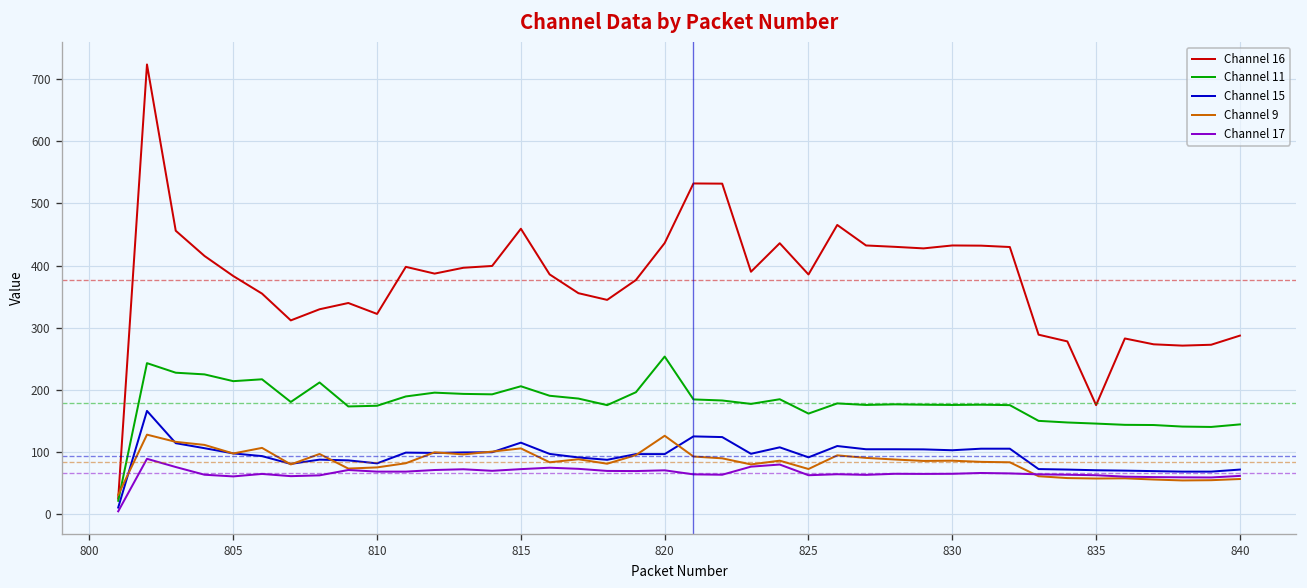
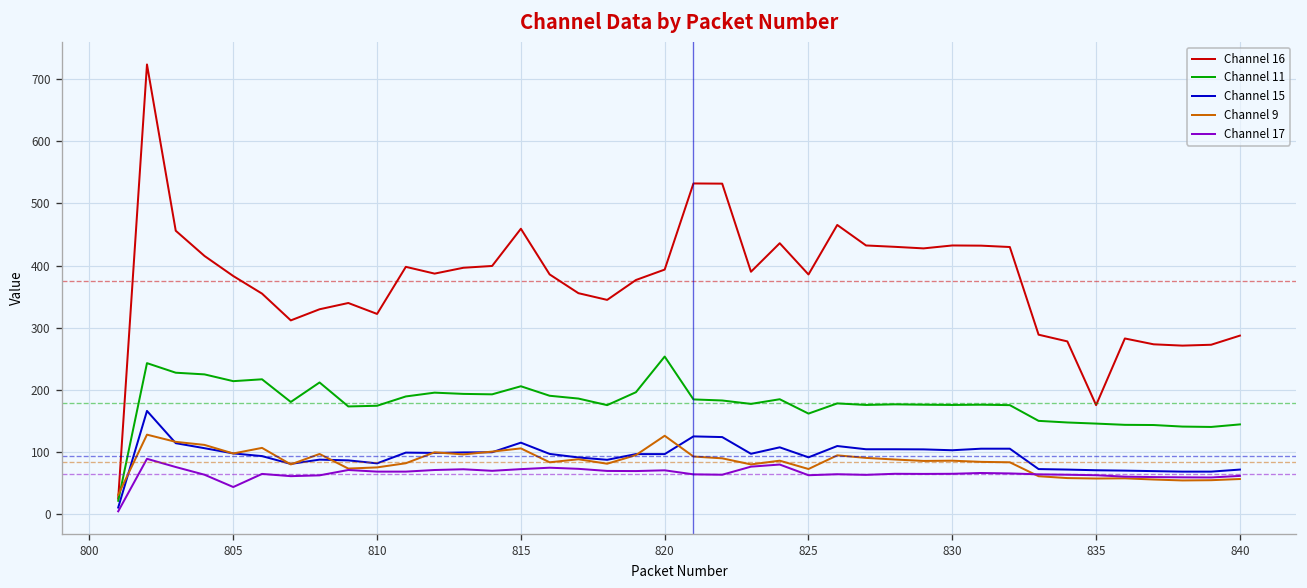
Channel 17, 805: 60 -> 40
Channel 16, 820: 440 -> 390
